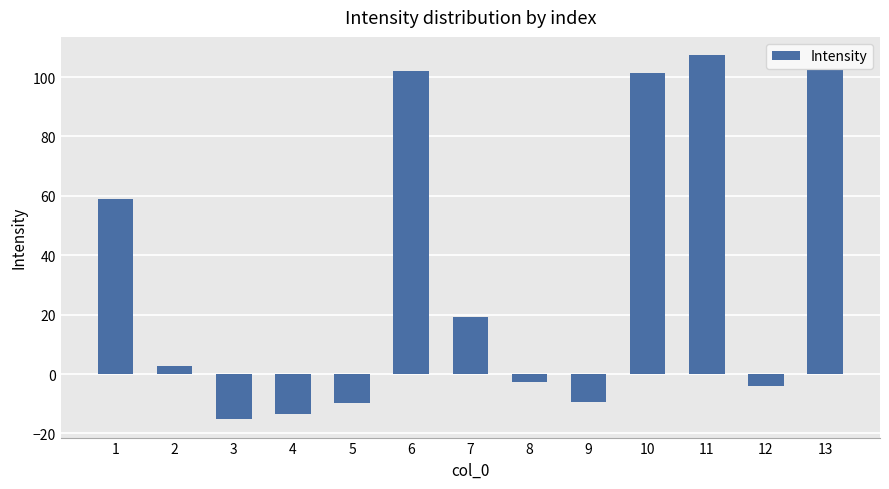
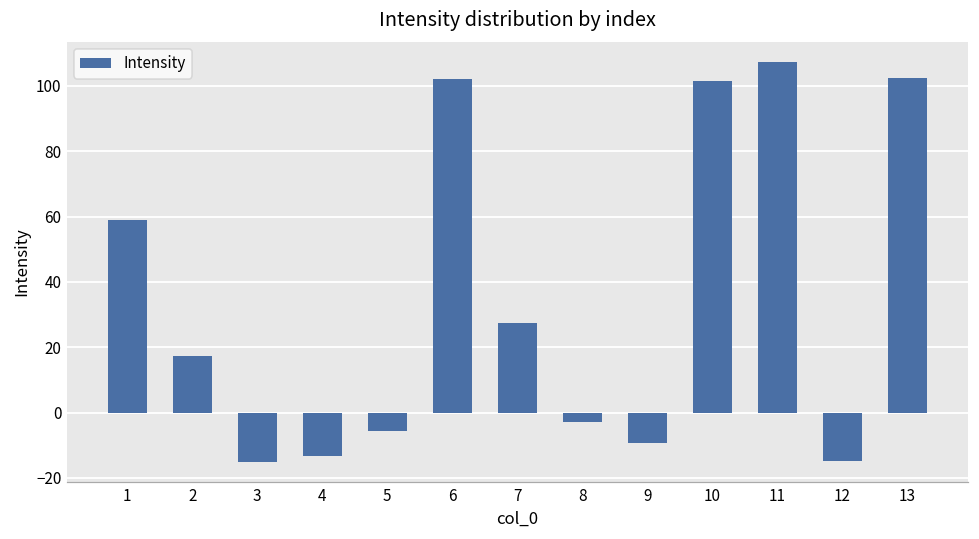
2: 3 -> 17
5: -10 -> -6
7: 19 -> 27
12: -4 -> -15
